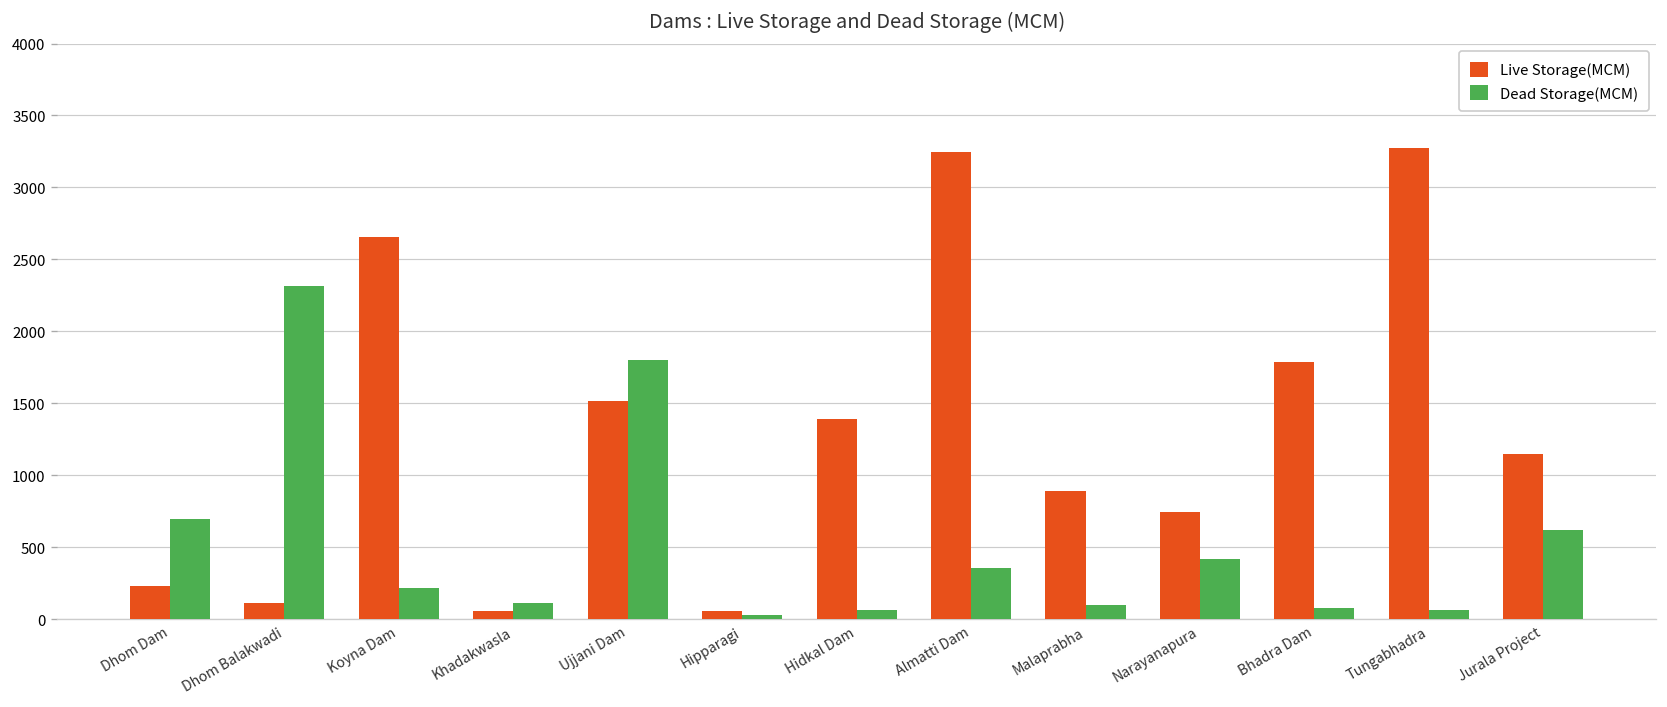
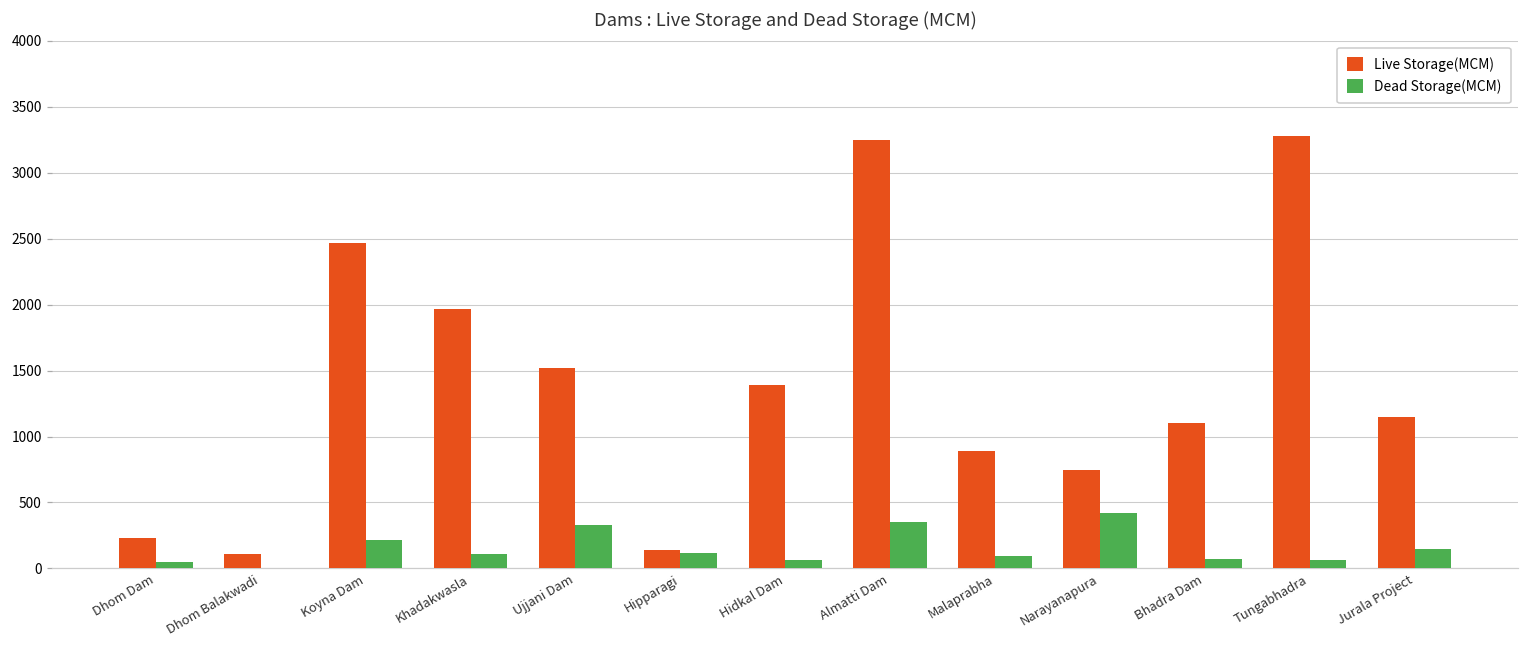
Dead Storage(MCM), Dhom Dam: 700 -> 50
Dead Storage(MCM), Dhom Balakwadi: 2320 -> 0
Live Storage(MCM), Koyna Dam: 2650 -> 2470
Live Storage(MCM), Khadakwasla: 60 -> 1970
Dead Storage(MCM), Ujjani Dam: 1800 -> 330
Live Storage(MCM), Hipparagi: 60 -> 140
Dead Storage(MCM), Hipparagi: 30 -> 110
Live Storage(MCM), Bhadra Dam: 1790 -> 1100
Dead Storage(MCM), Jurala Project: 620 -> 150
